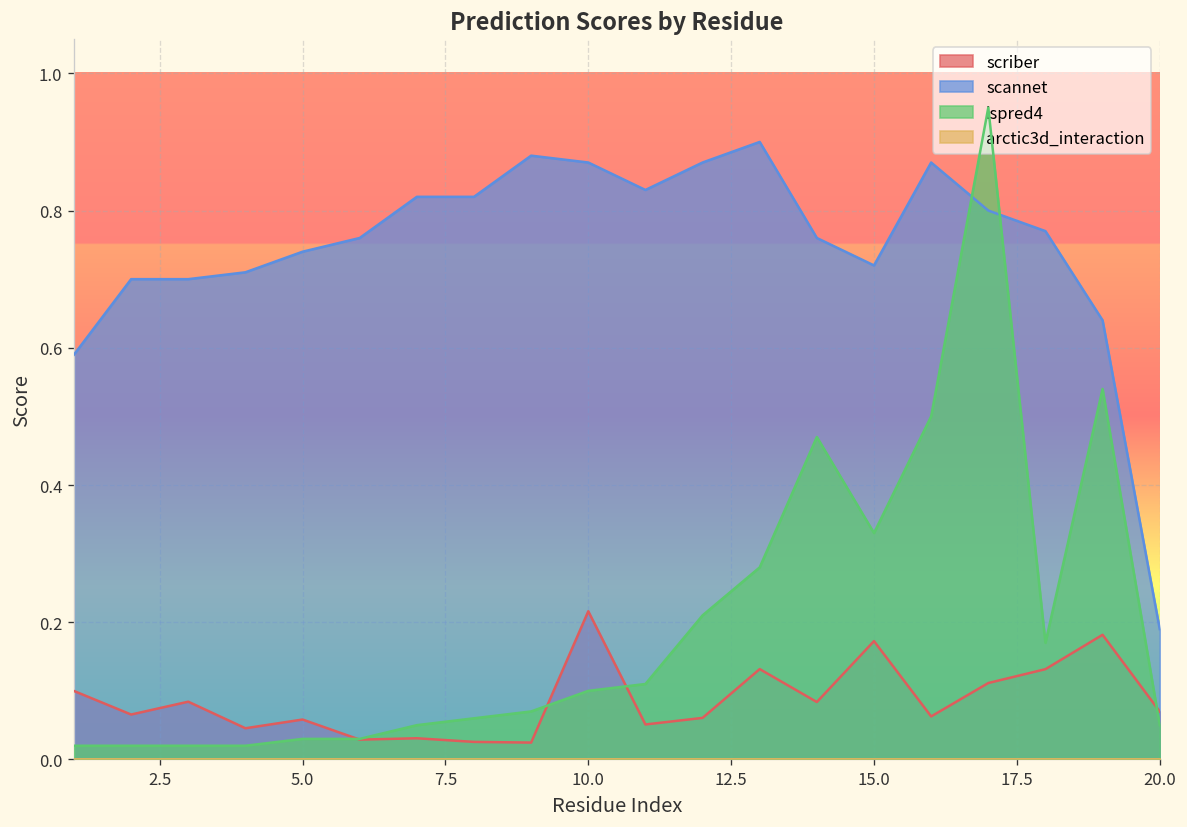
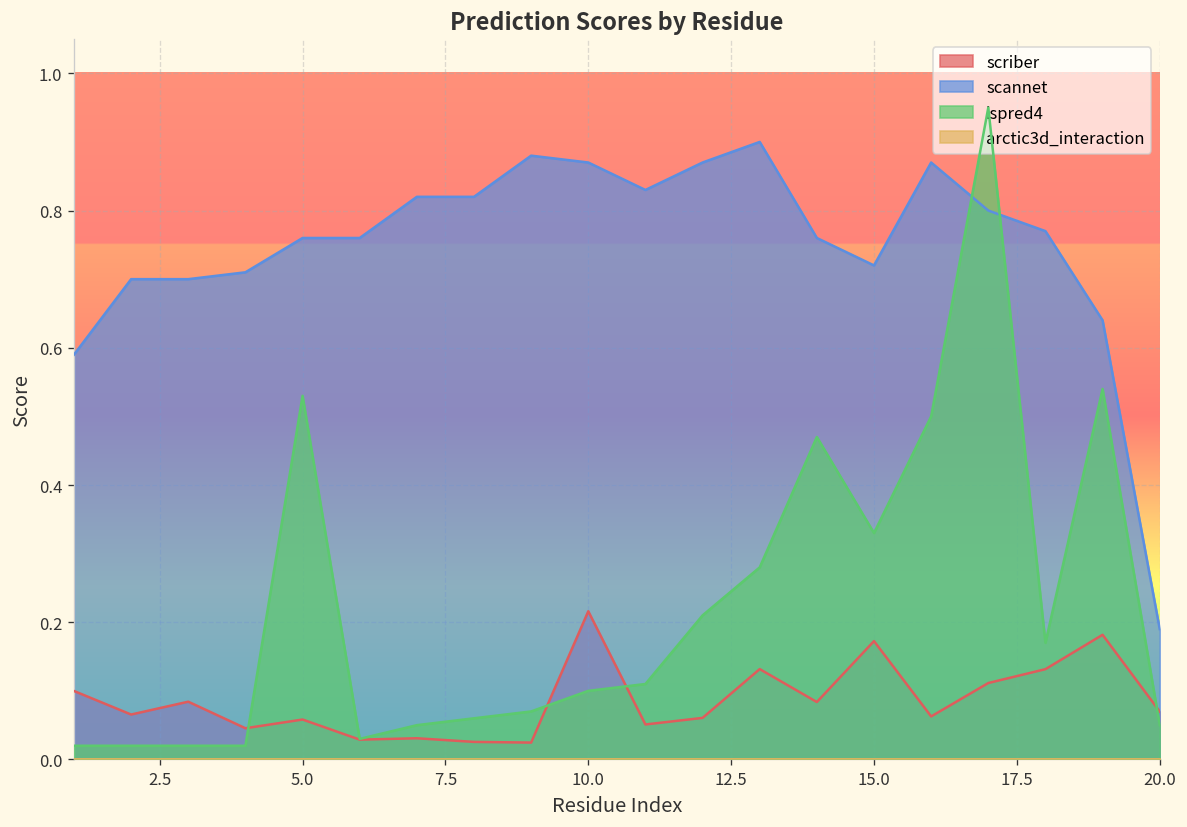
scannet, 5.0: 0.74 -> 0.76
ispred4, 5.0: 0.03 -> 0.53
